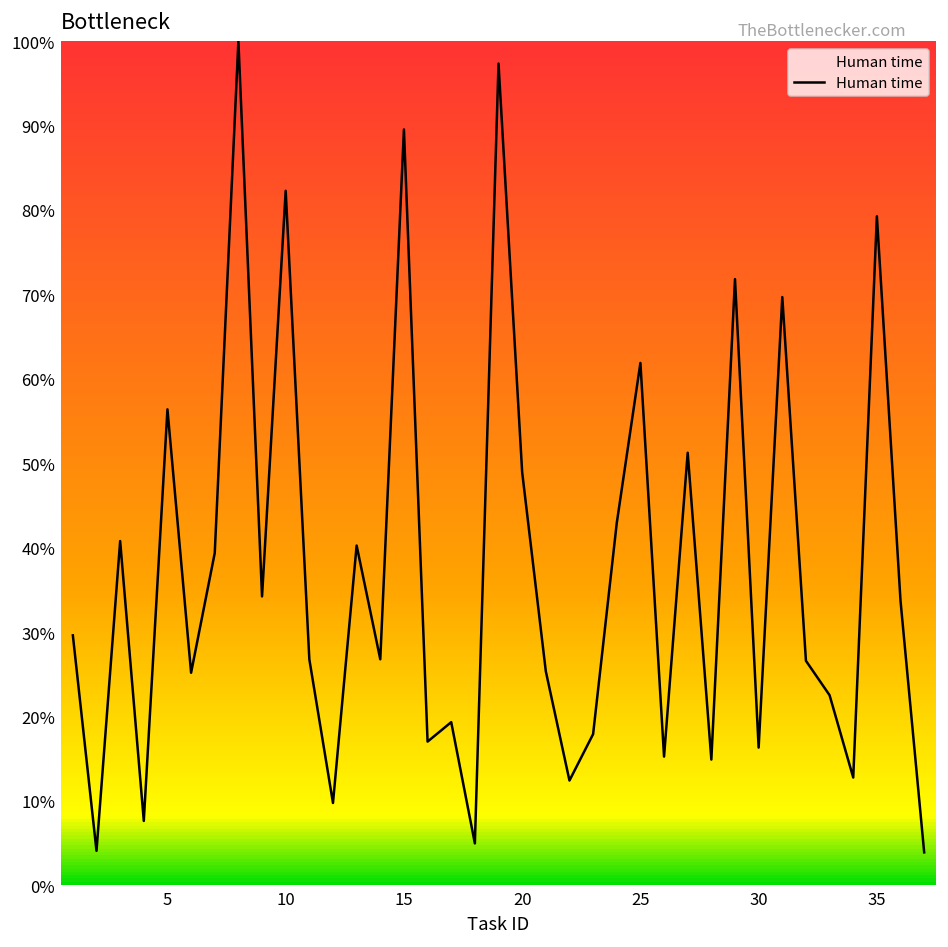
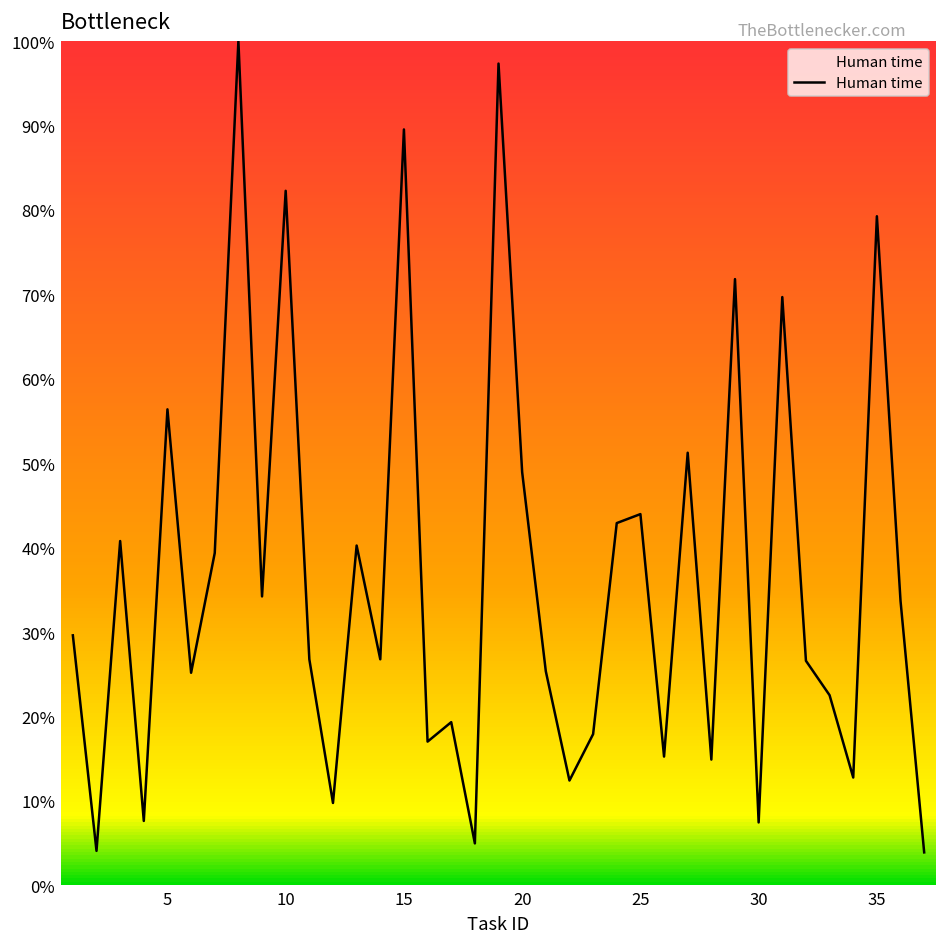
25: 62% -> 44%
30: 16% -> 7%
